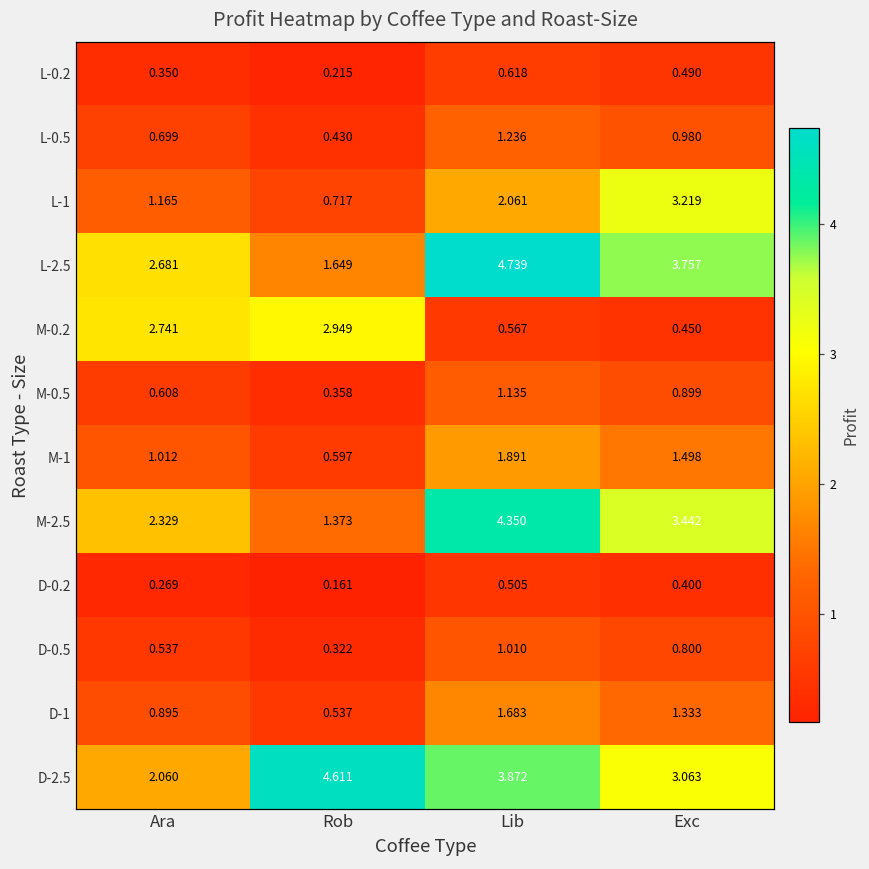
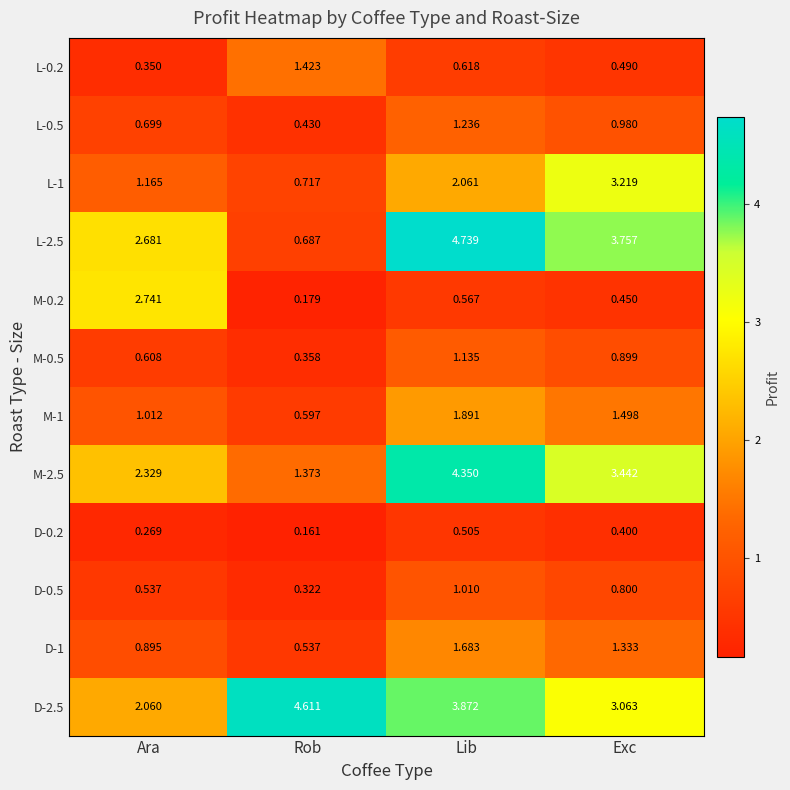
L-0.2, Rob: 0.215 -> 1.423
L-2.5, Rob: 1.649 -> 0.687
M-0.2, Rob: 2.949 -> 0.179
